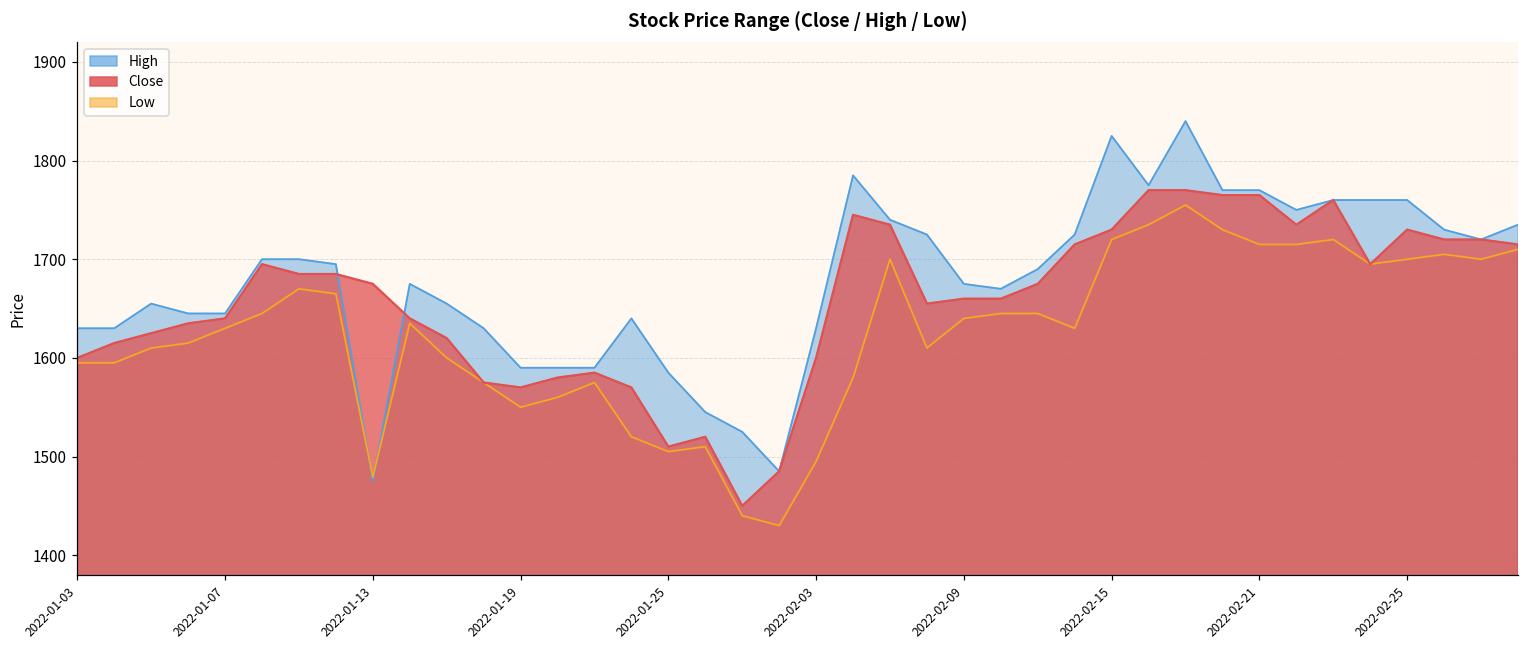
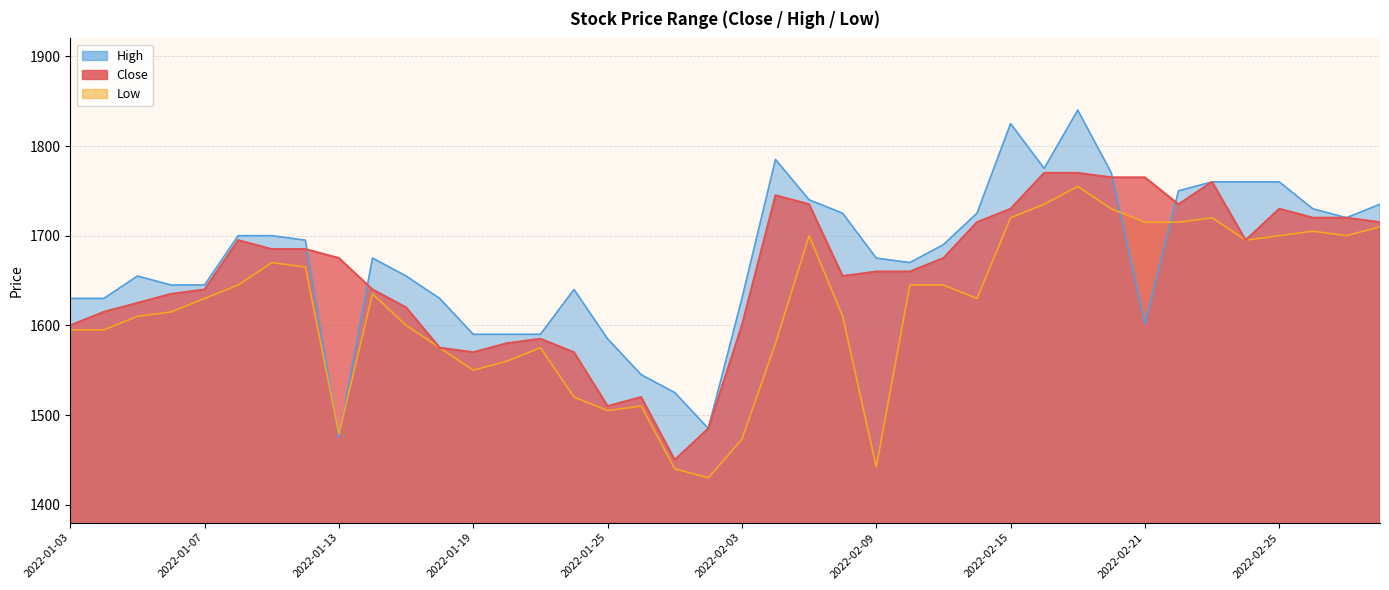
Low, 2022-02-03: 1500 -> 1470
Low, 2022-02-09: 1640 -> 1440
High, 2022-02-21: 1770 -> 1600
